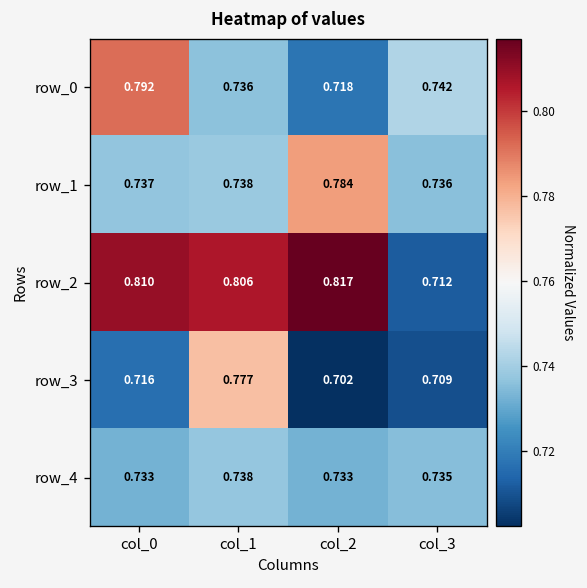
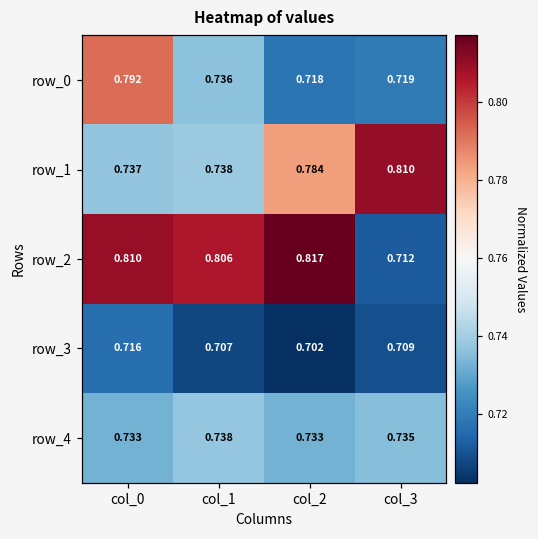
row_0, col_3: 0.742 -> 0.719
row_1, col_3: 0.736 -> 0.810
row_3, col_1: 0.777 -> 0.707
